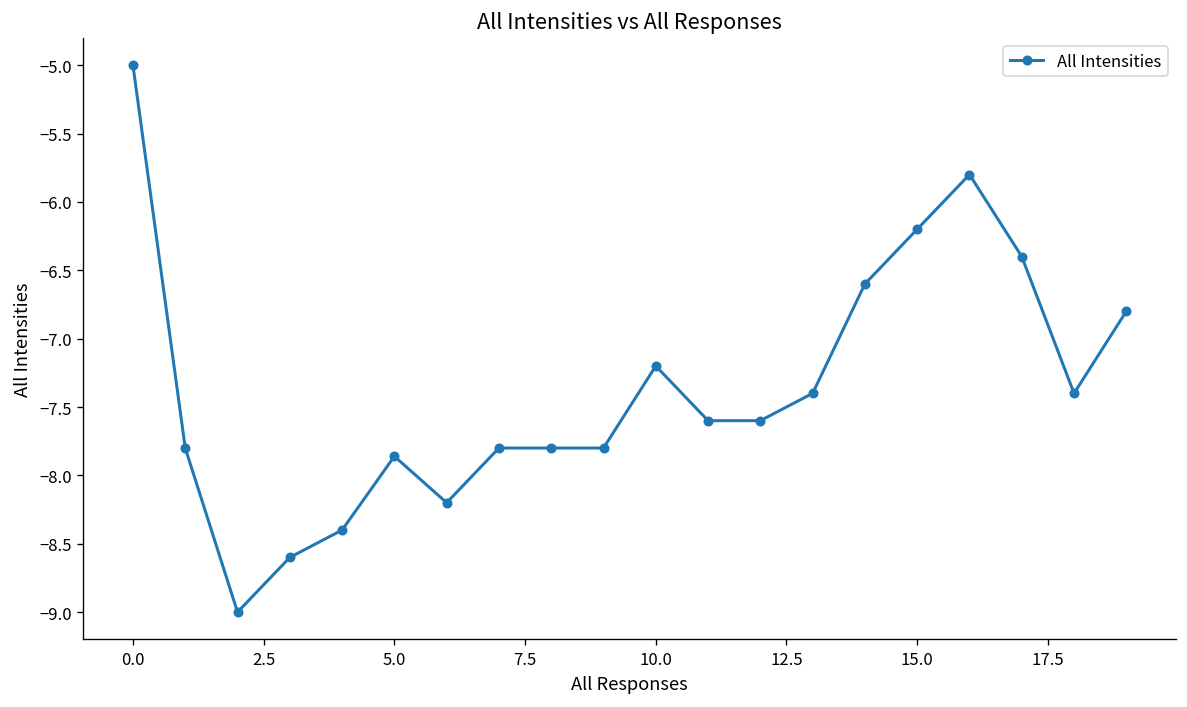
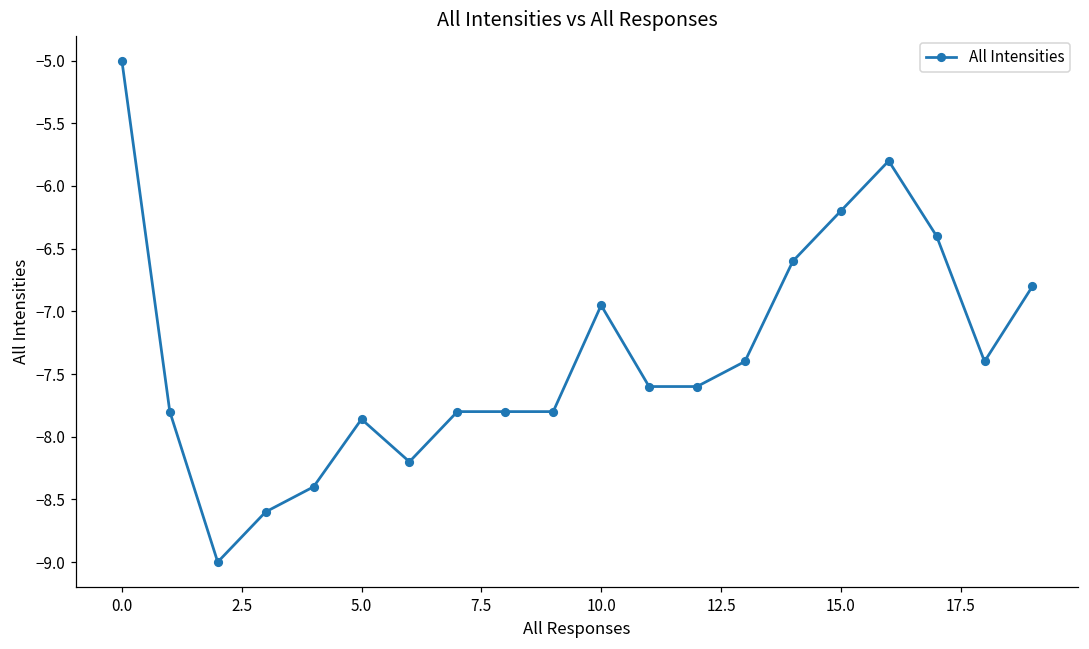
10.0: -7.20 -> -6.95
